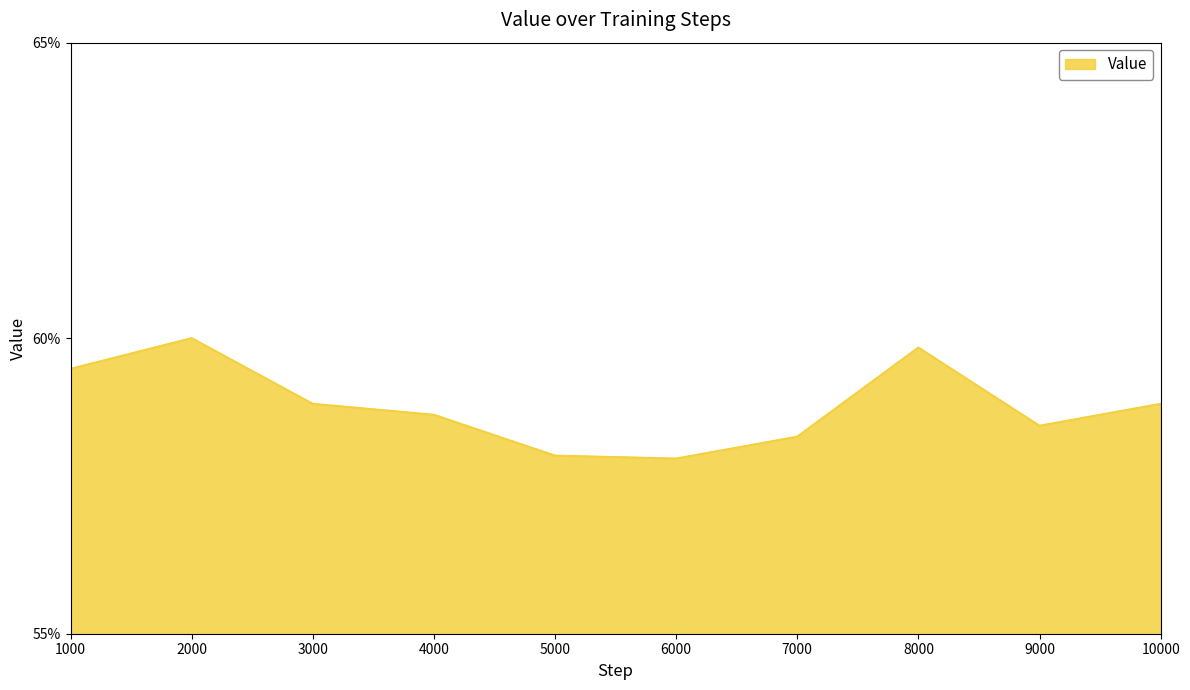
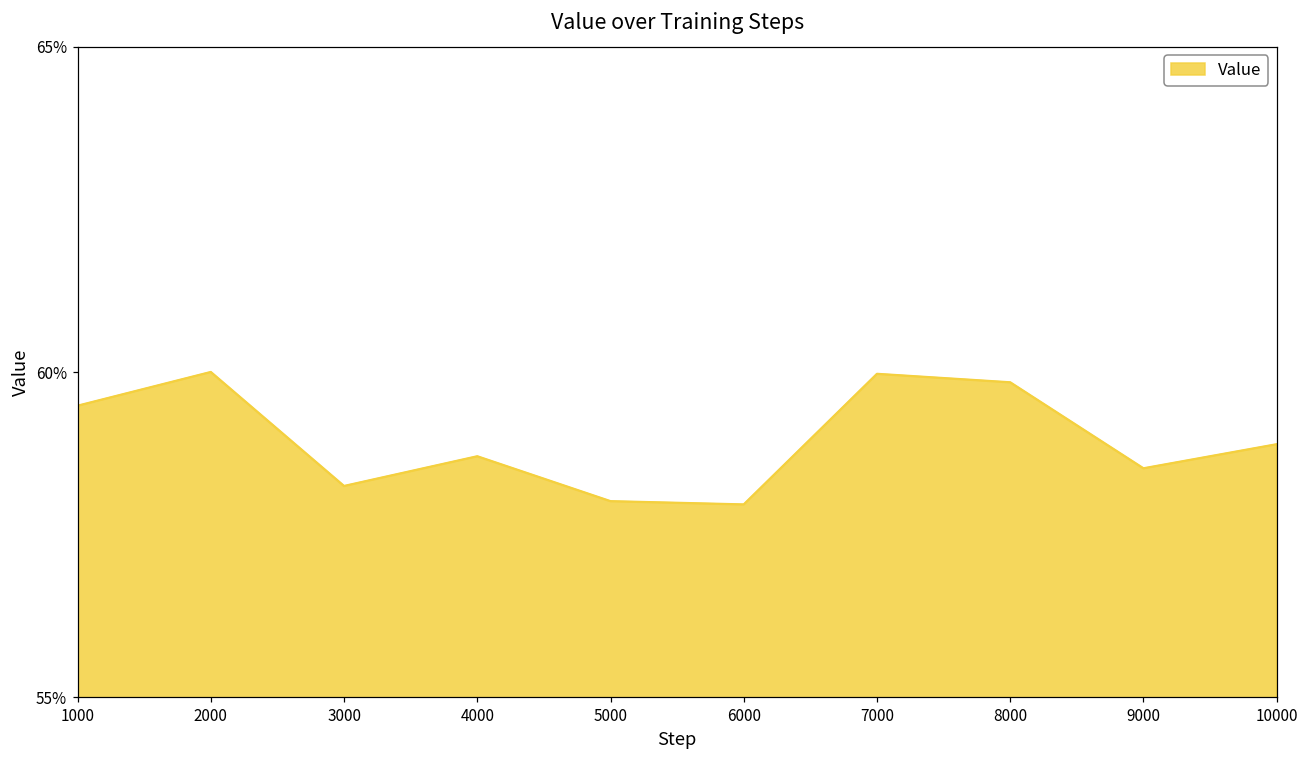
3000: 58.9% -> 58.2%
7000: 58.3% -> 60.0%
